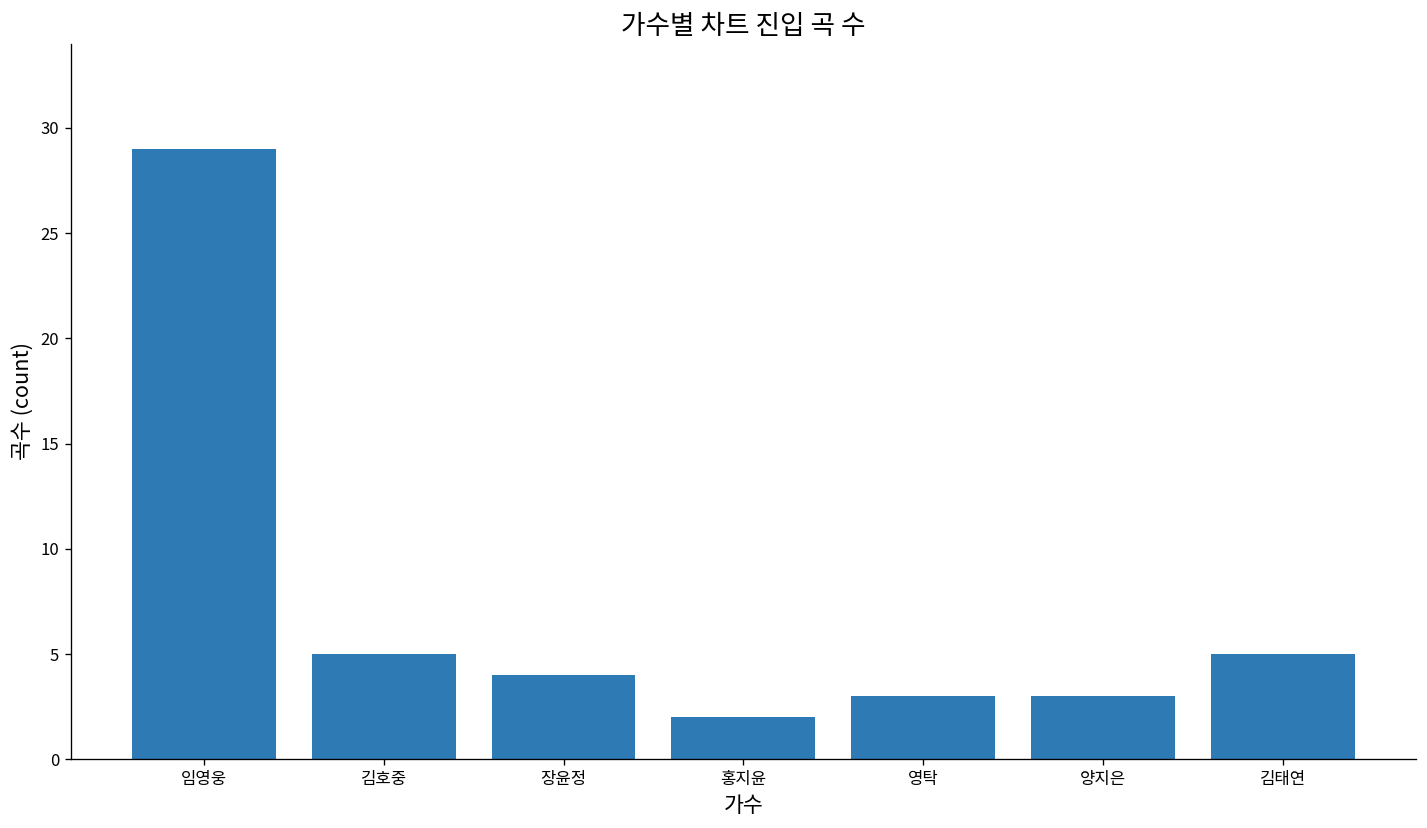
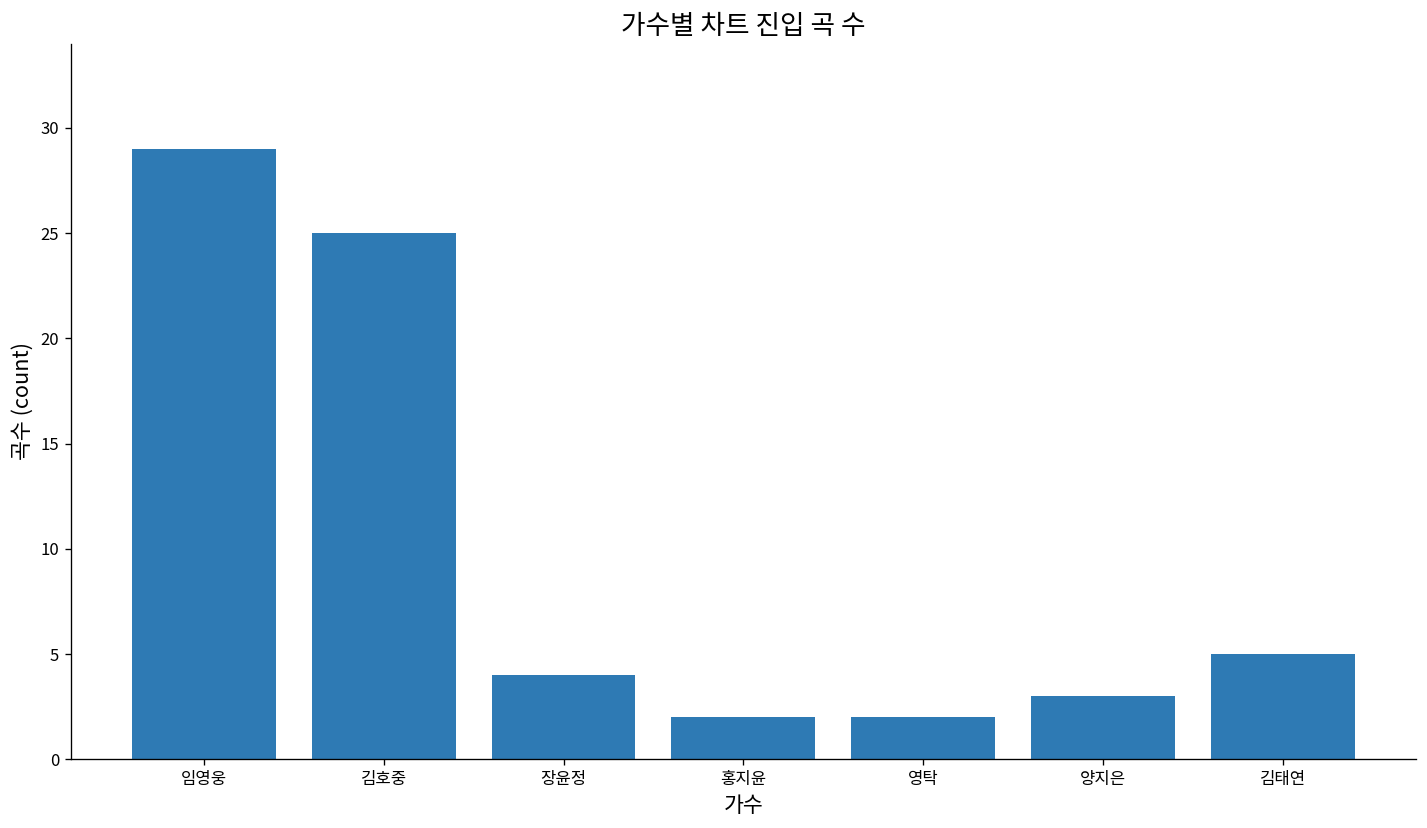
김호중: 5 -> 25
영탁: 3 -> 2
